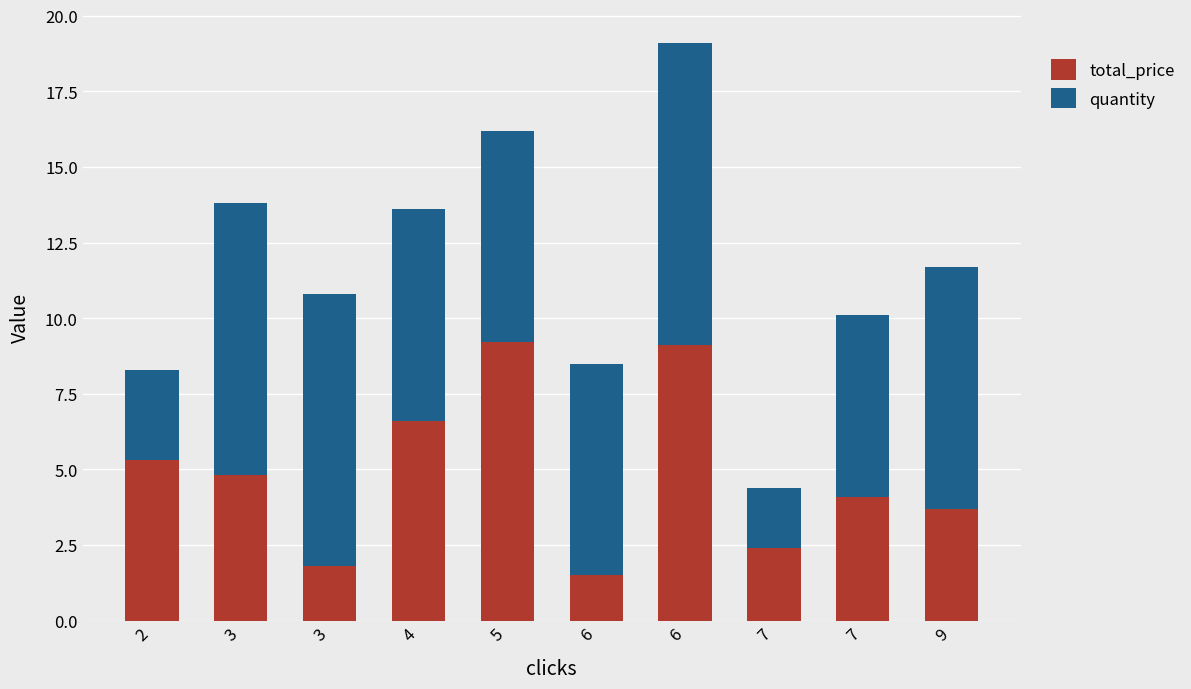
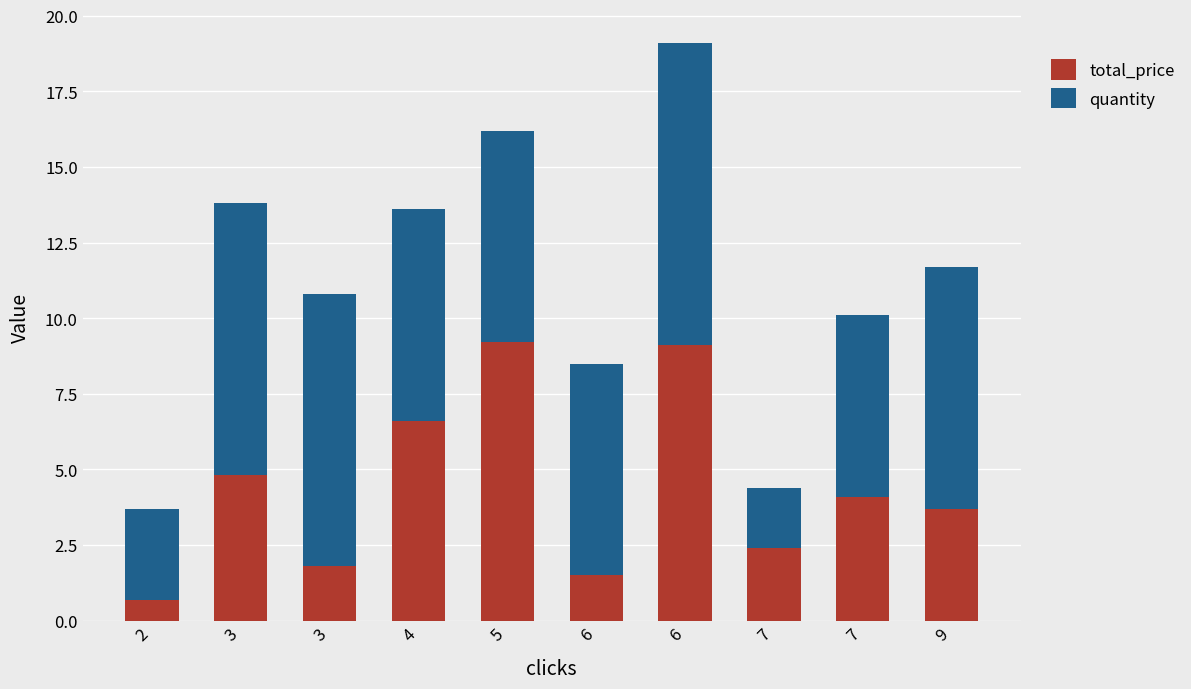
total_price, 2: 5.3 -> 0.7
